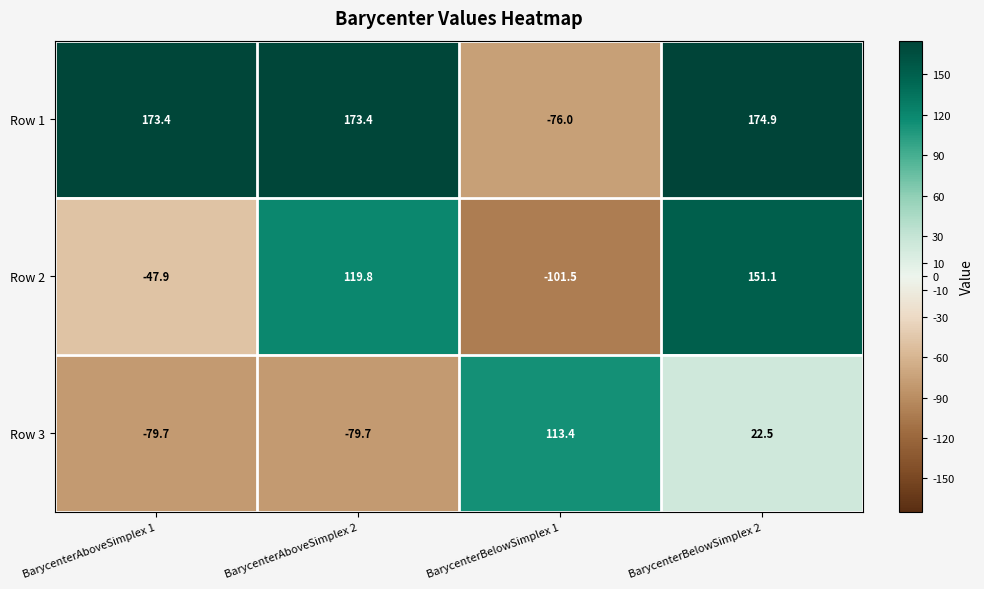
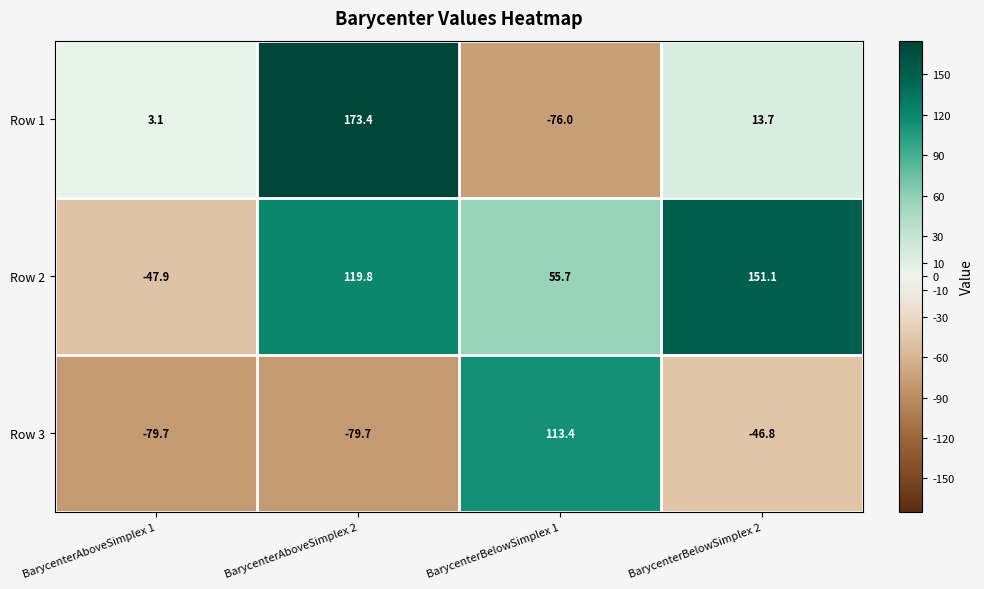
Row 1, BarycenterAboveSimplex 1: 173.4 -> 3.1
Row 1, BarycenterBelowSimplex 2: 174.9 -> 13.7
Row 2, BarycenterBelowSimplex 1: -101.5 -> 55.7
Row 3, BarycenterBelowSimplex 2: 22.5 -> -46.8
